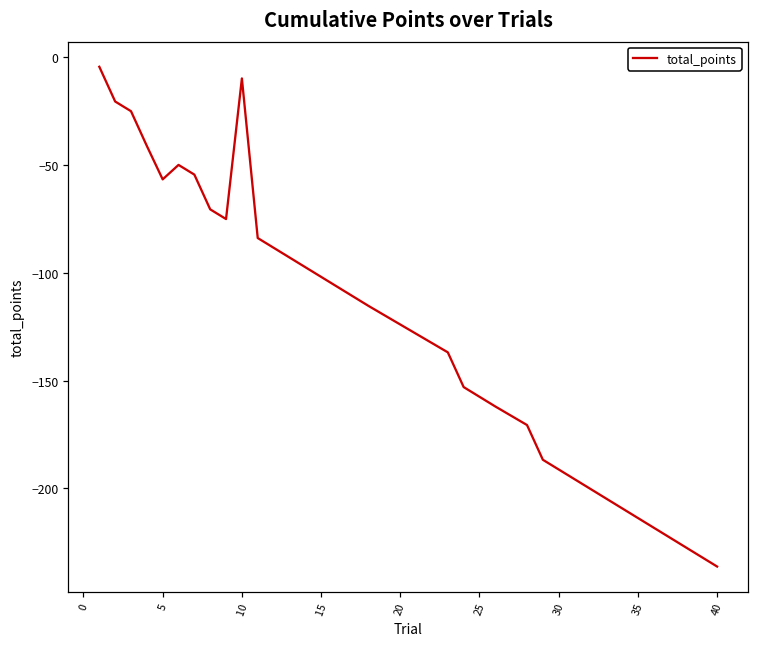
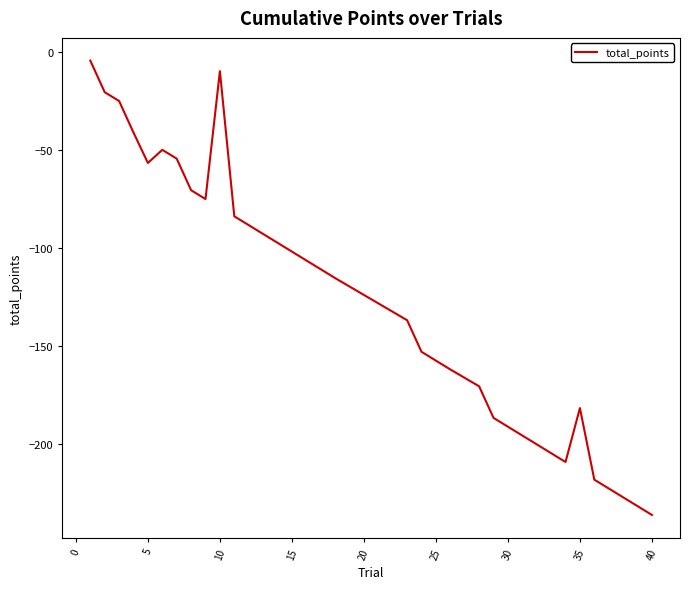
35: -214 -> -182
